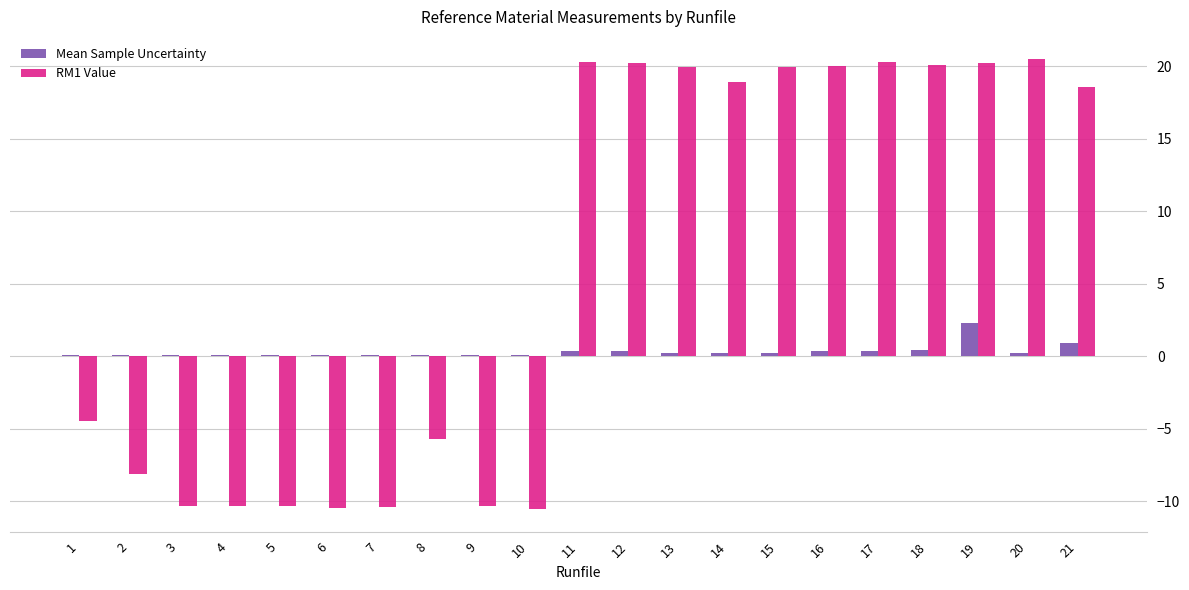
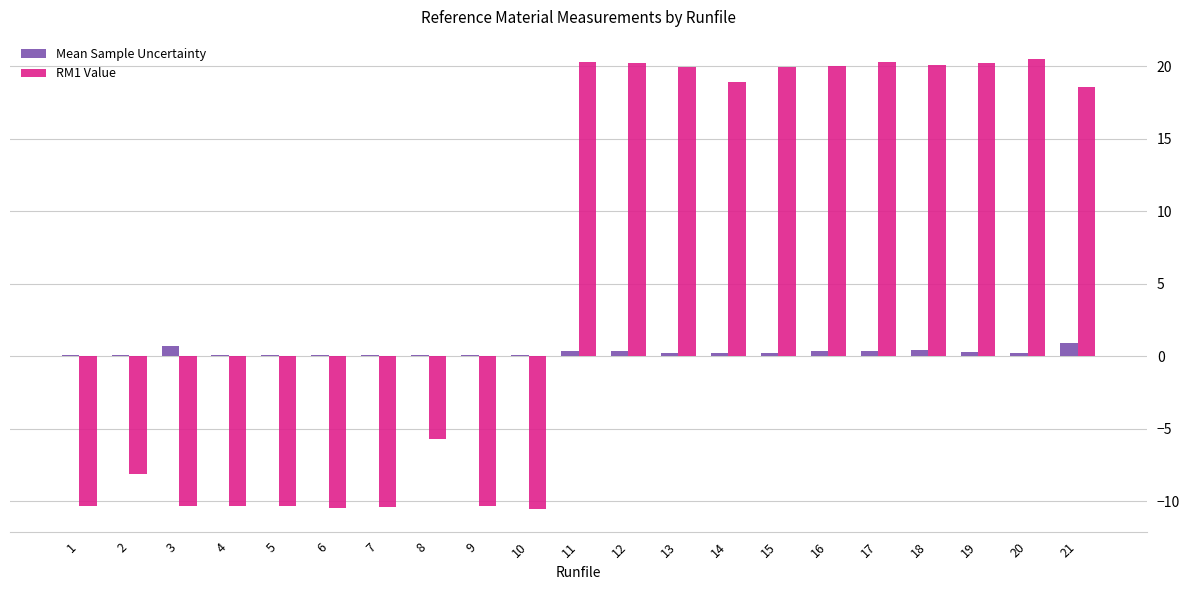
RM1 Value, 1: -4.5 -> -10.3
Mean Sample Uncertainty, 3: 0.1 -> 0.7
Mean Sample Uncertainty, 19: 2.2 -> 0.3
